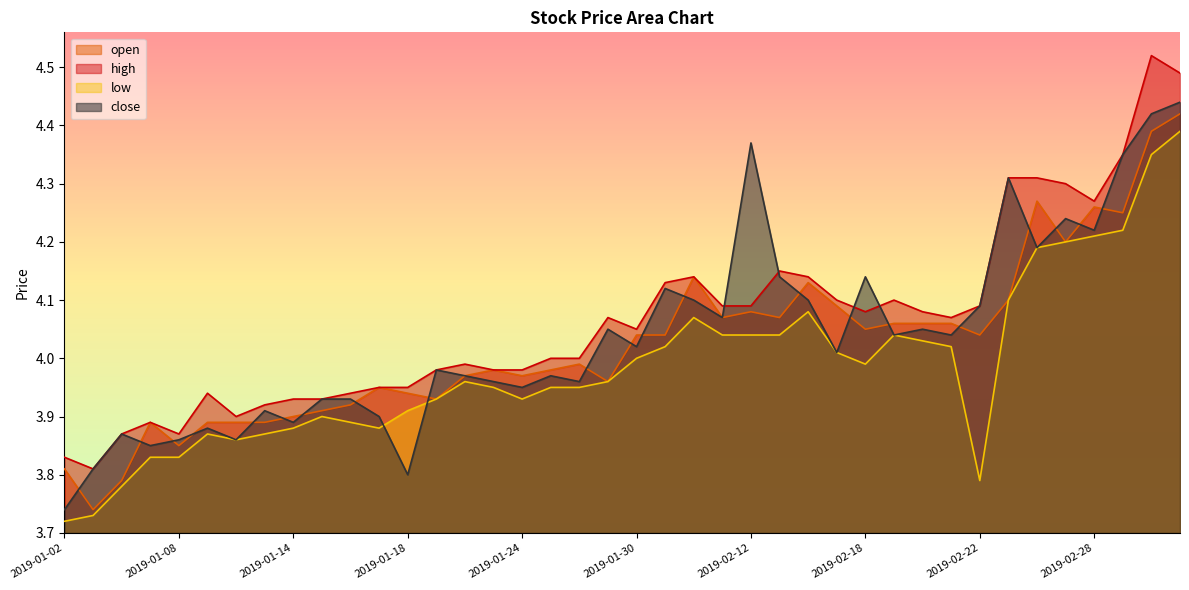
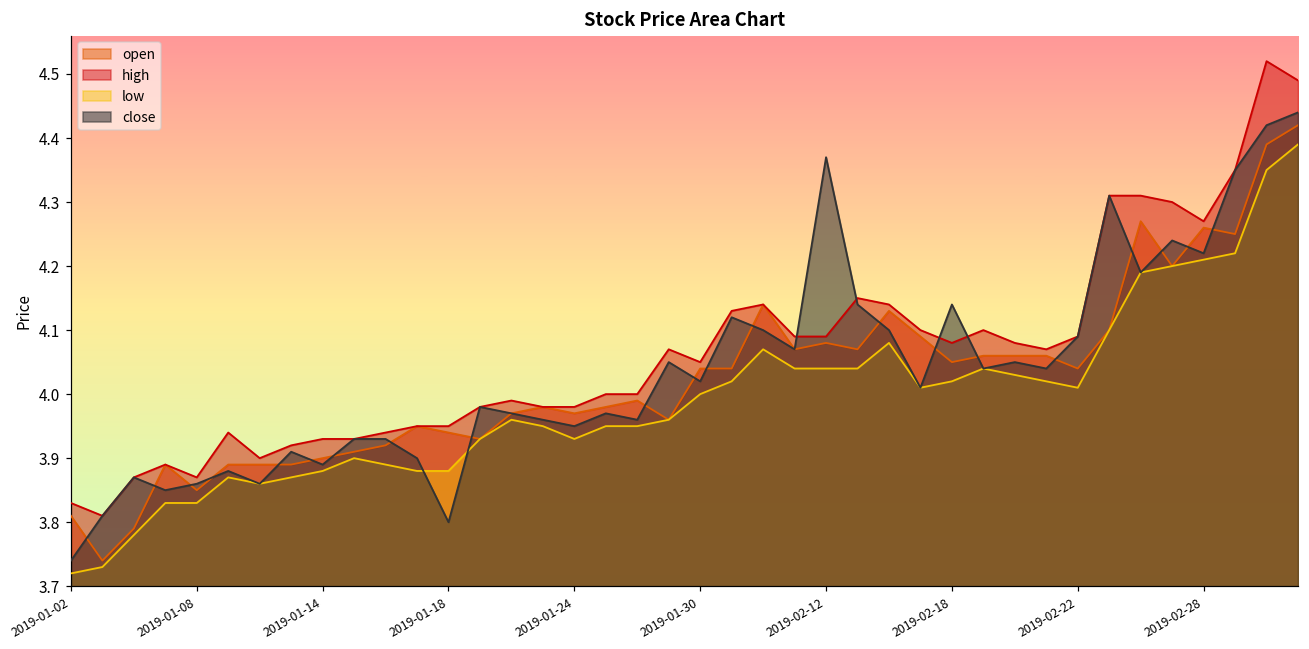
low, 2019-01-18: 3.91 -> 3.88
low, 2019-02-18: 3.99 -> 4.02
low, 2019-02-22: 3.79 -> 4.01
